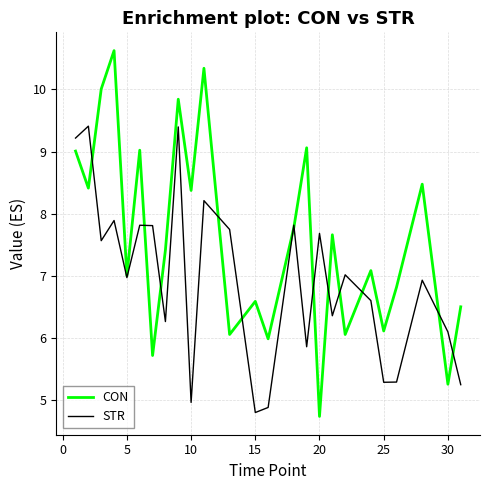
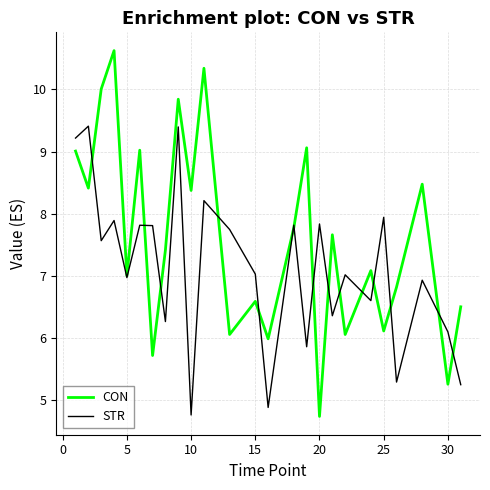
STR, 10: 5.0 -> 4.8
STR, 15: 4.8 -> 7.0
STR, 20: 7.7 -> 7.8
STR, 25: 5.3 -> 7.9
